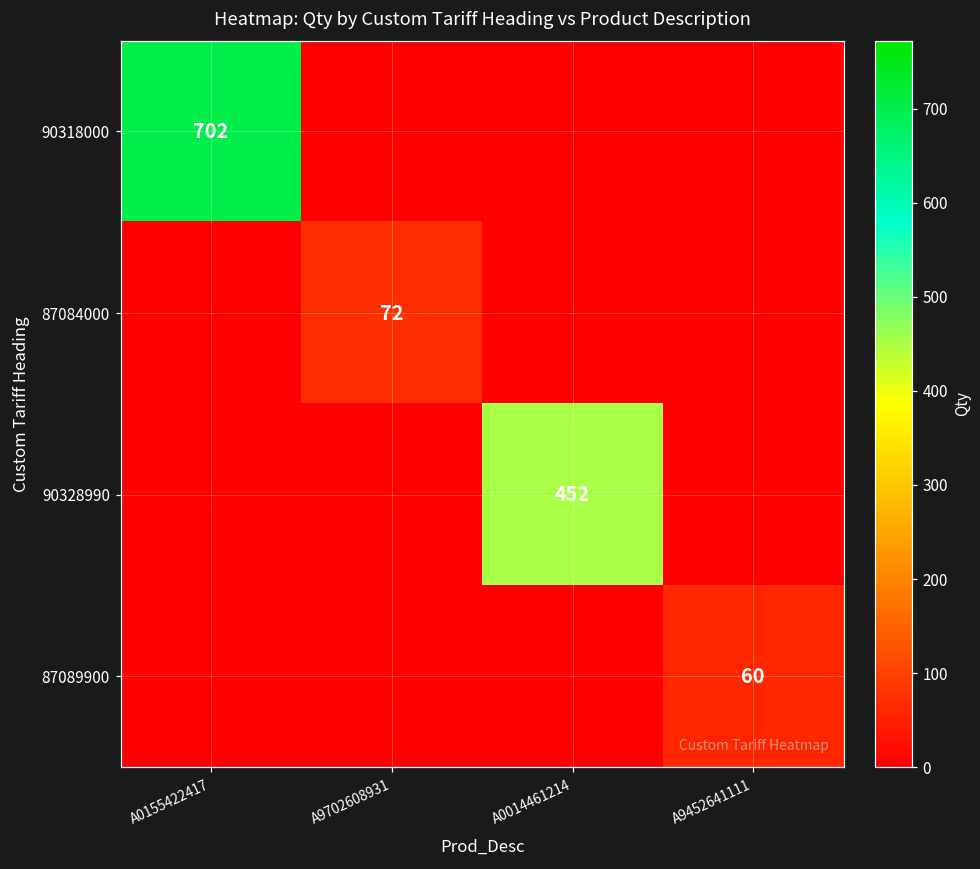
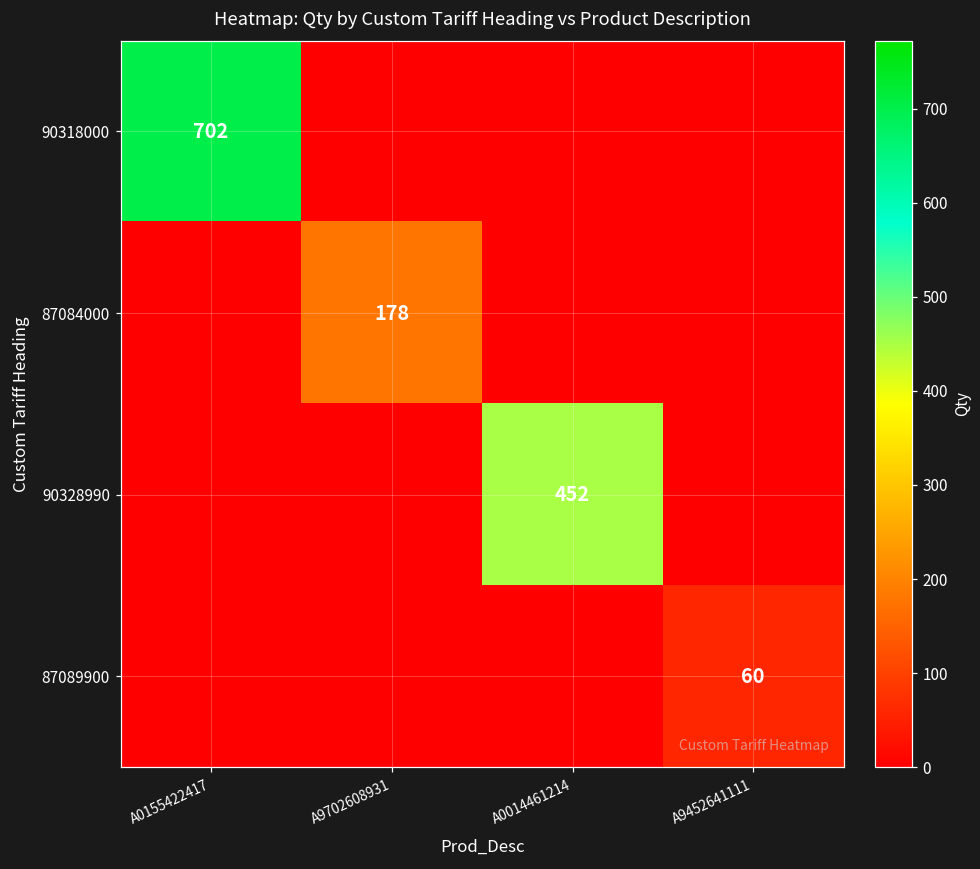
87084000, A9702608931: 72 -> 178
